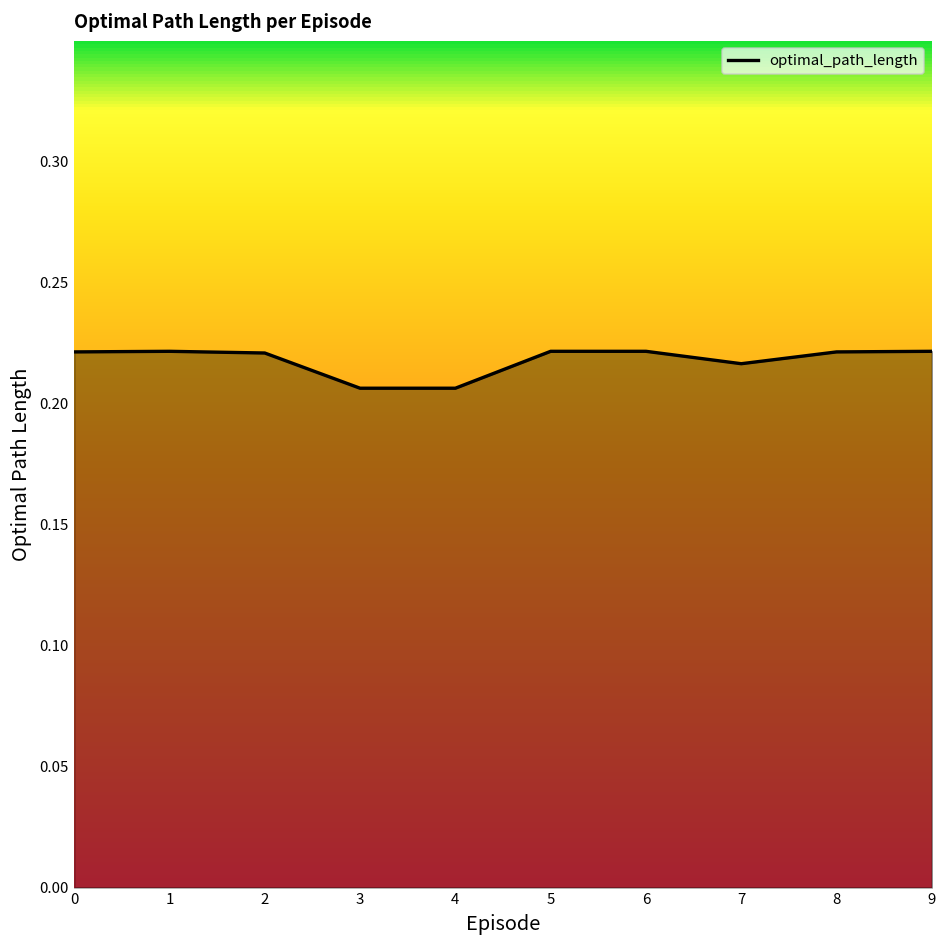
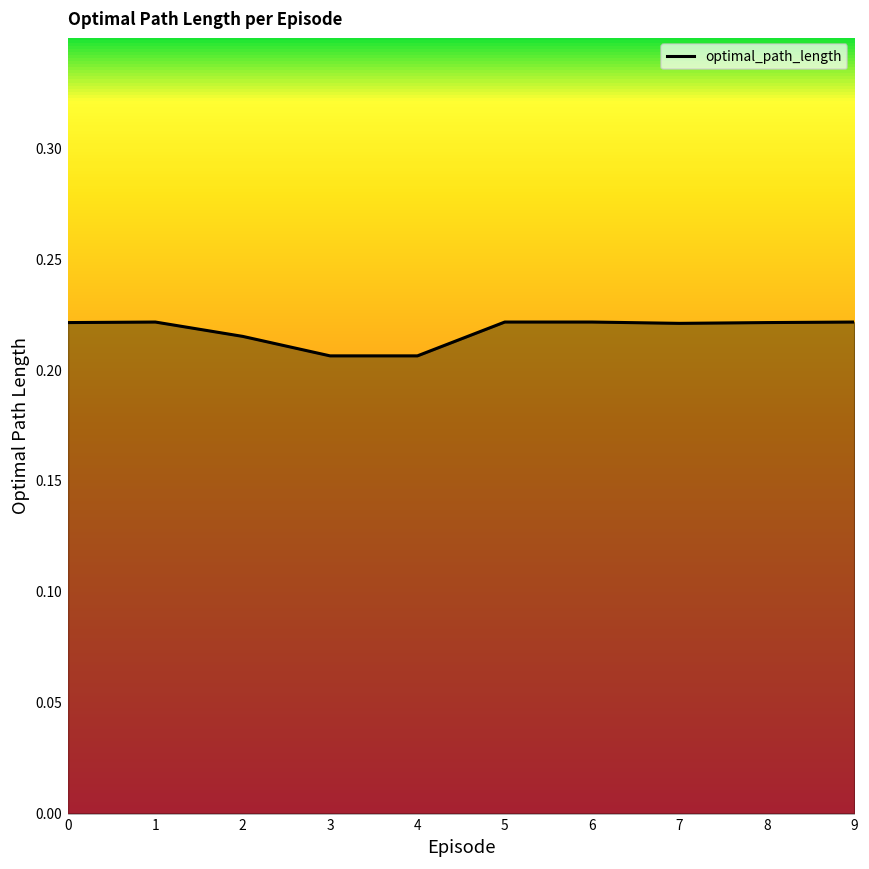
2: 0.221 -> 0.215
7: 0.217 -> 0.221
